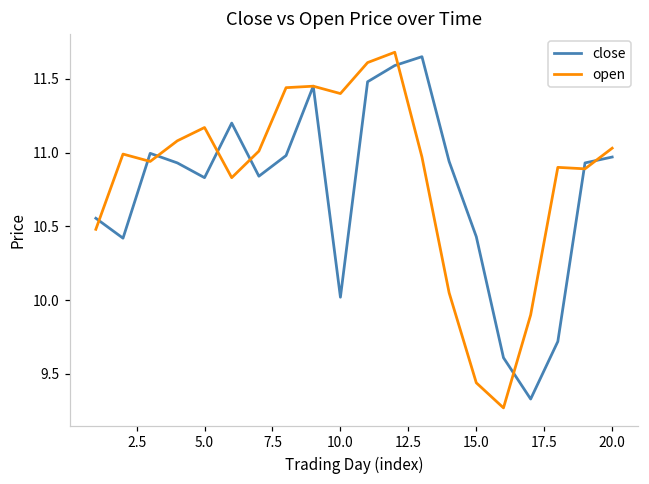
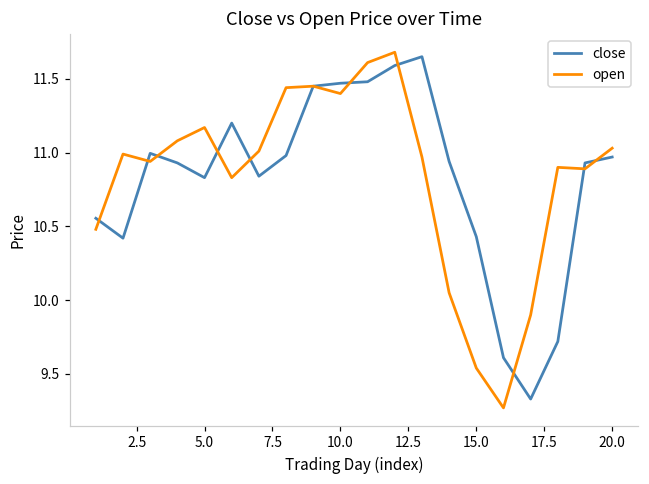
close, 10.0: 10.02 -> 11.47
open, 15.0: 9.44 -> 9.54
